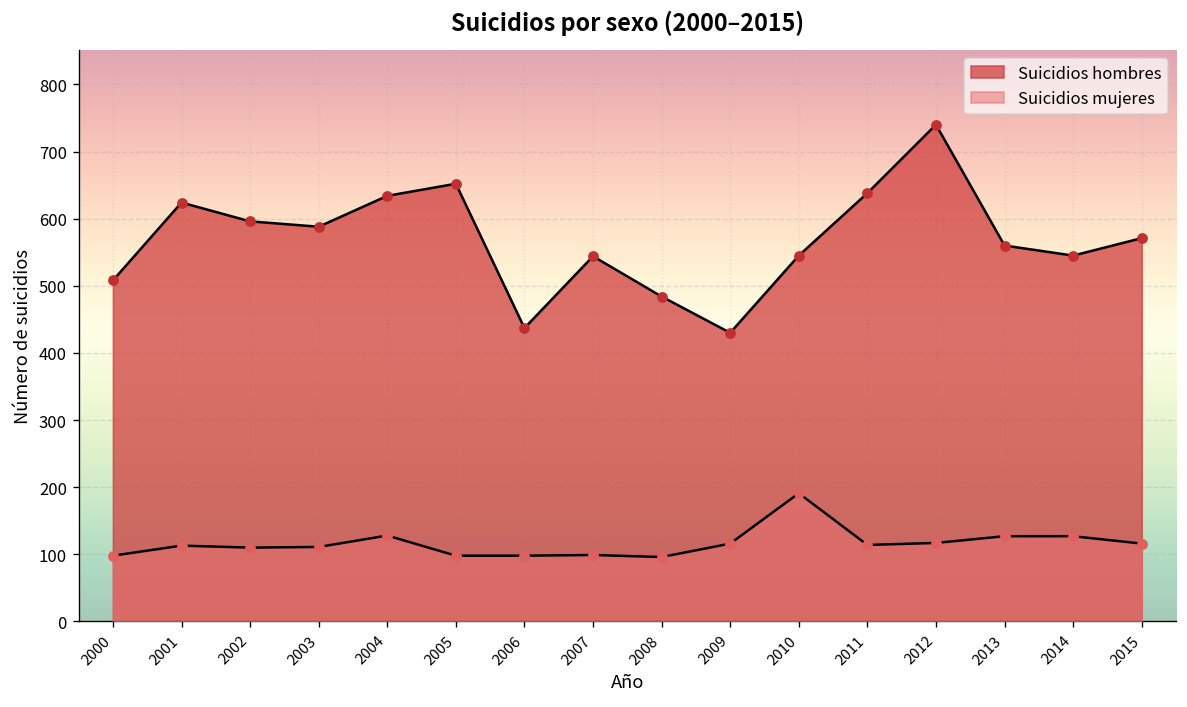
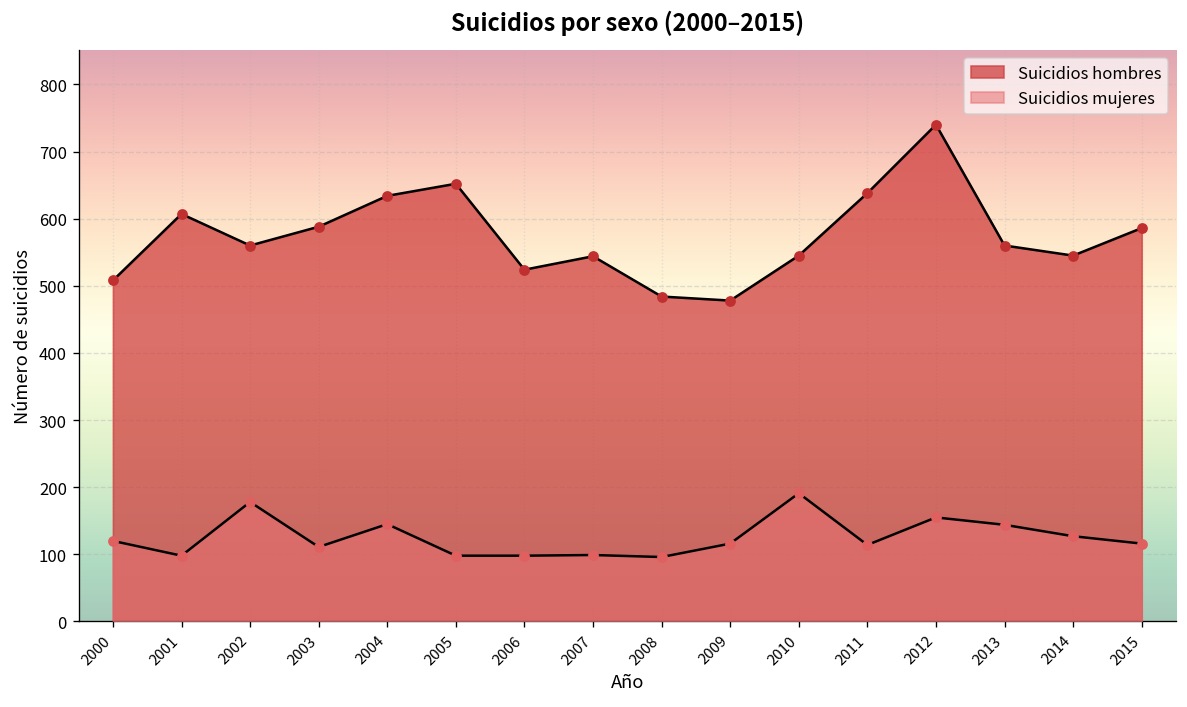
Suicidios mujeres, 2000: 100 -> 120
Suicidios hombres, 2001: 620 -> 610
Suicidios mujeres, 2001: 110 -> 100
Suicidios hombres, 2002: 600 -> 560
Suicidios mujeres, 2002: 110 -> 180
Suicidios mujeres, 2004: 130 -> 150
Suicidios hombres, 2006: 440 -> 520
Suicidios hombres, 2009: 430 -> 480
Suicidios mujeres, 2012: 120 -> 160
Suicidios mujeres, 2013: 130 -> 140
Suicidios hombres, 2015: 570 -> 590
